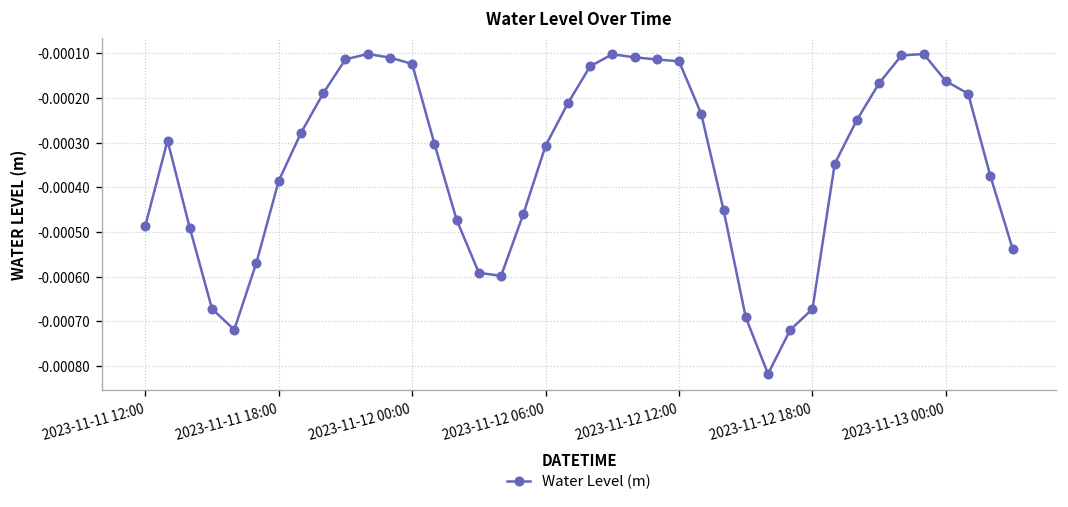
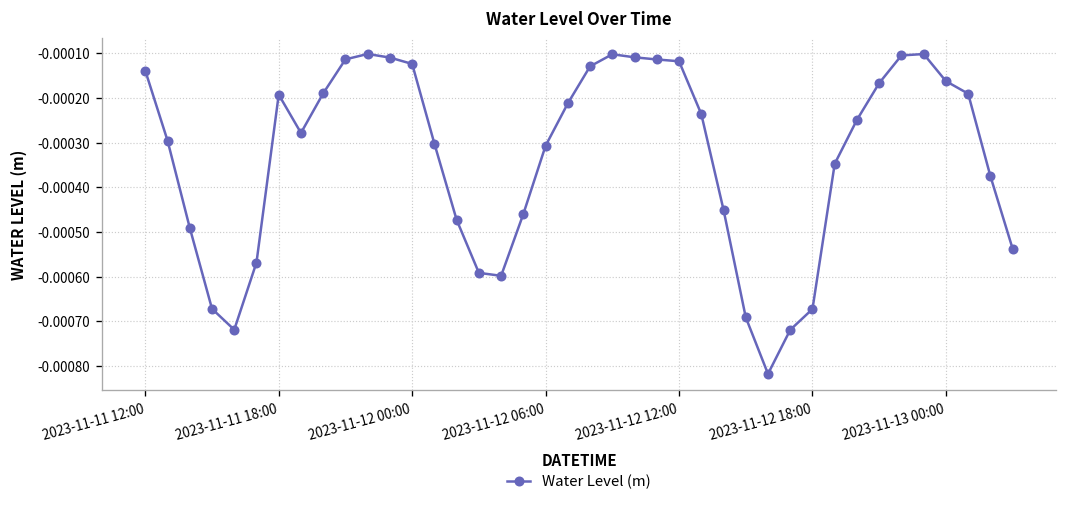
2023-11-11 12:00: -0.00049 -> -0.00014
2023-11-11 18:00: -0.00039 -> -0.00019
